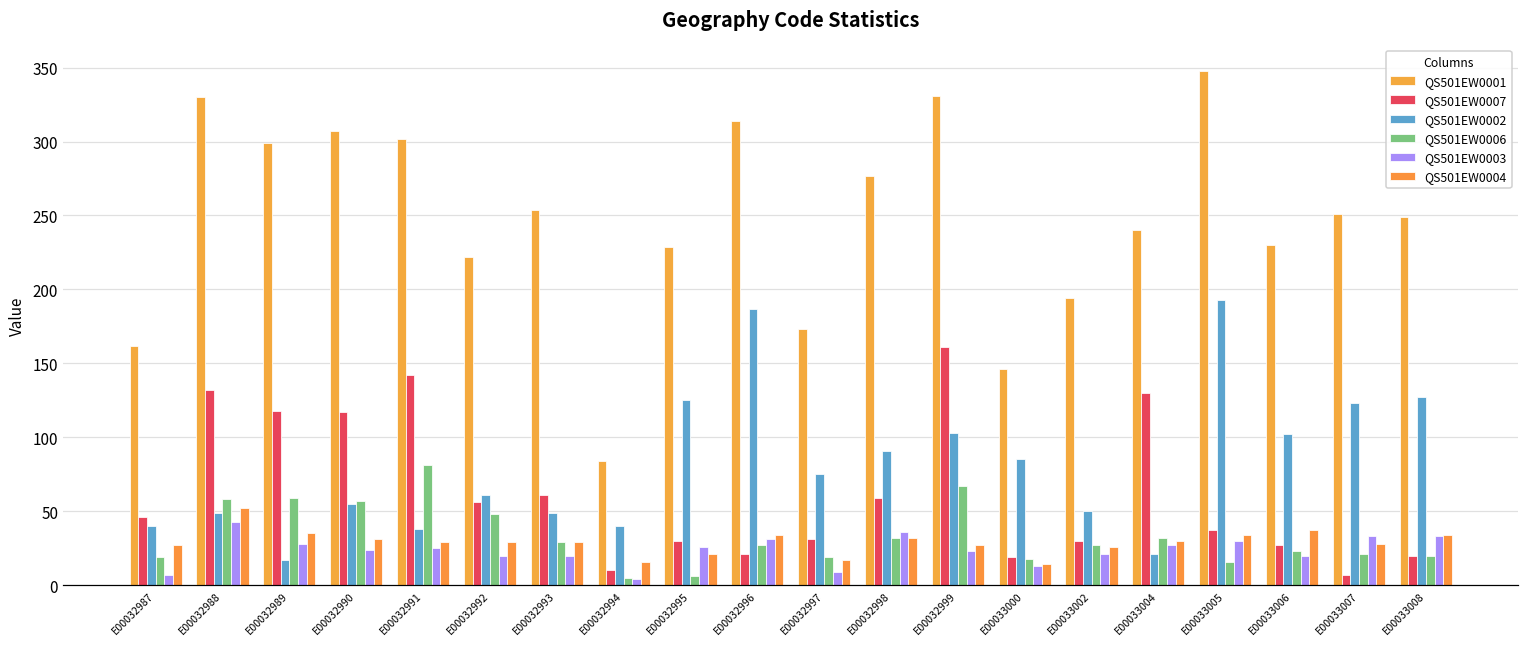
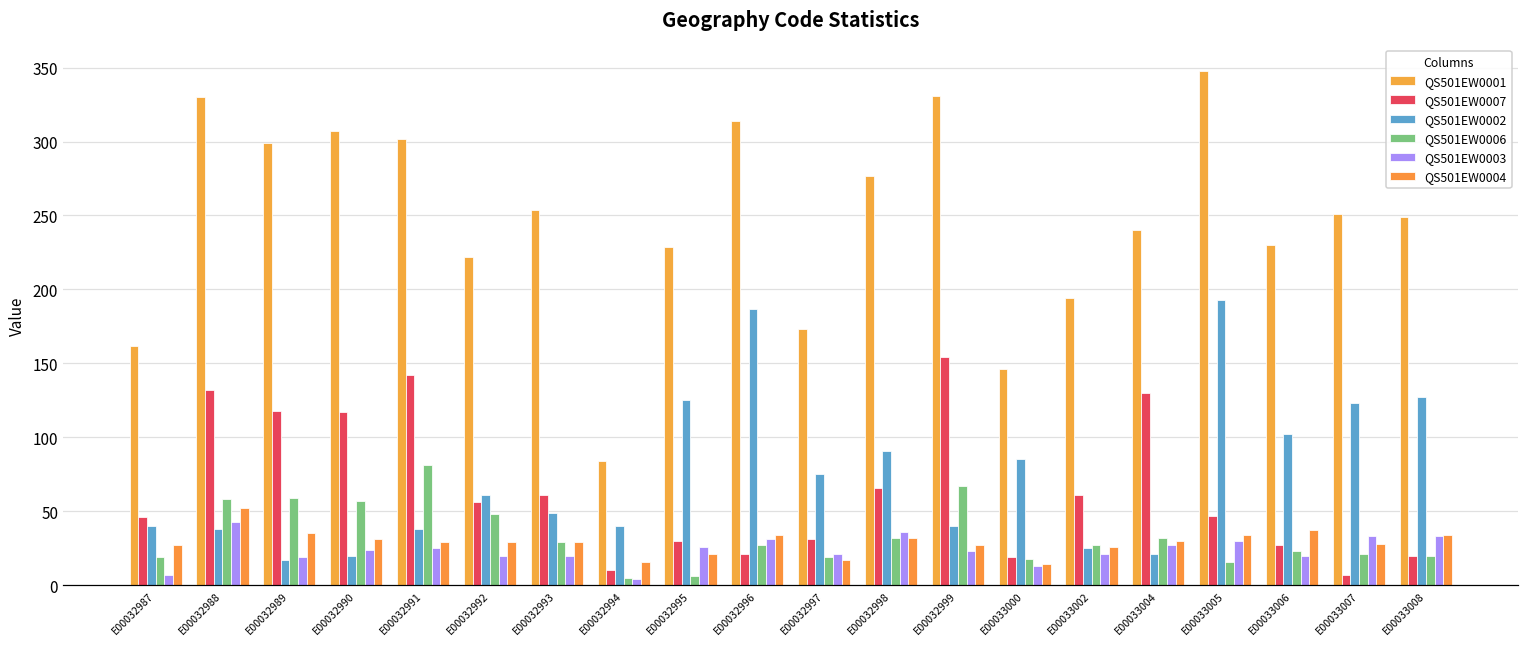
QS501EW0002, E00032988: 49 -> 38
QS501EW0003, E00032989: 28 -> 19
QS501EW0002, E00032990: 55 -> 20
QS501EW0003, E00032997: 9 -> 21
QS501EW0007, E00032998: 59 -> 66
QS501EW0007, E00032999: 161 -> 154
QS501EW0002, E00032999: 103 -> 40
QS501EW0007, E00033002: 30 -> 61
QS501EW0002, E00033002: 50 -> 25
QS501EW0007, E00033005: 37 -> 47
